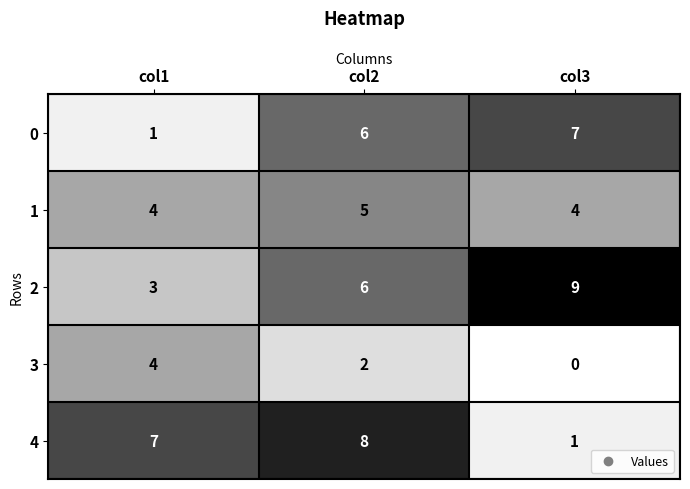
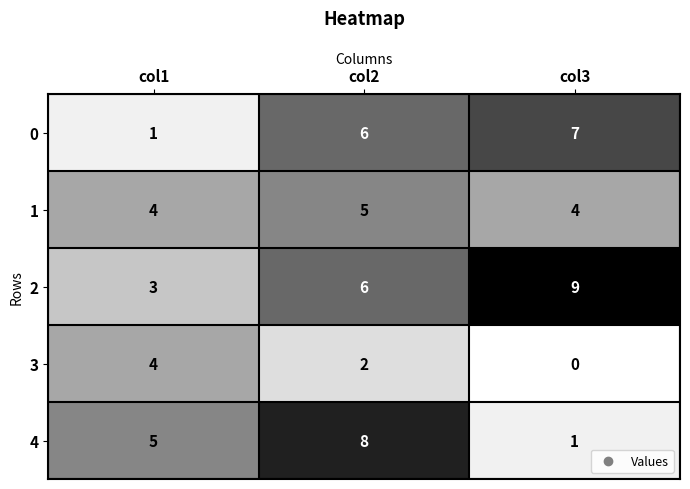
4, col1: 7 -> 5
